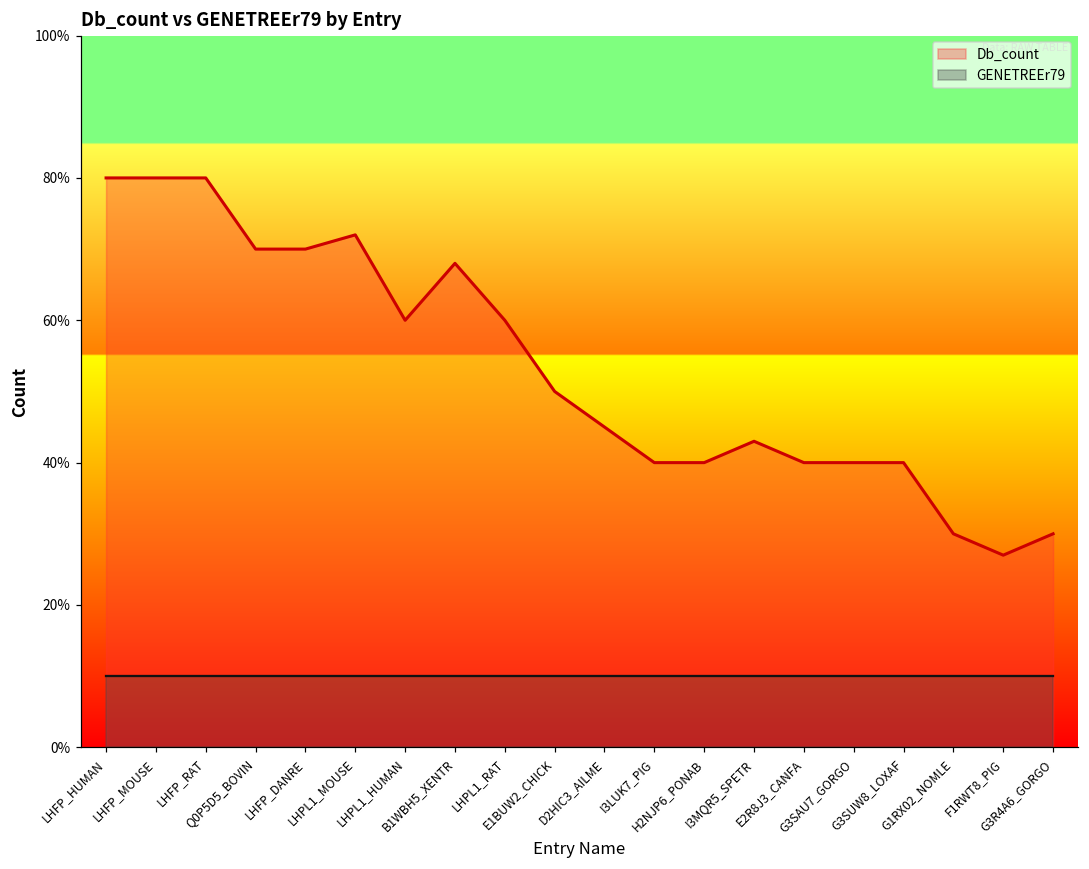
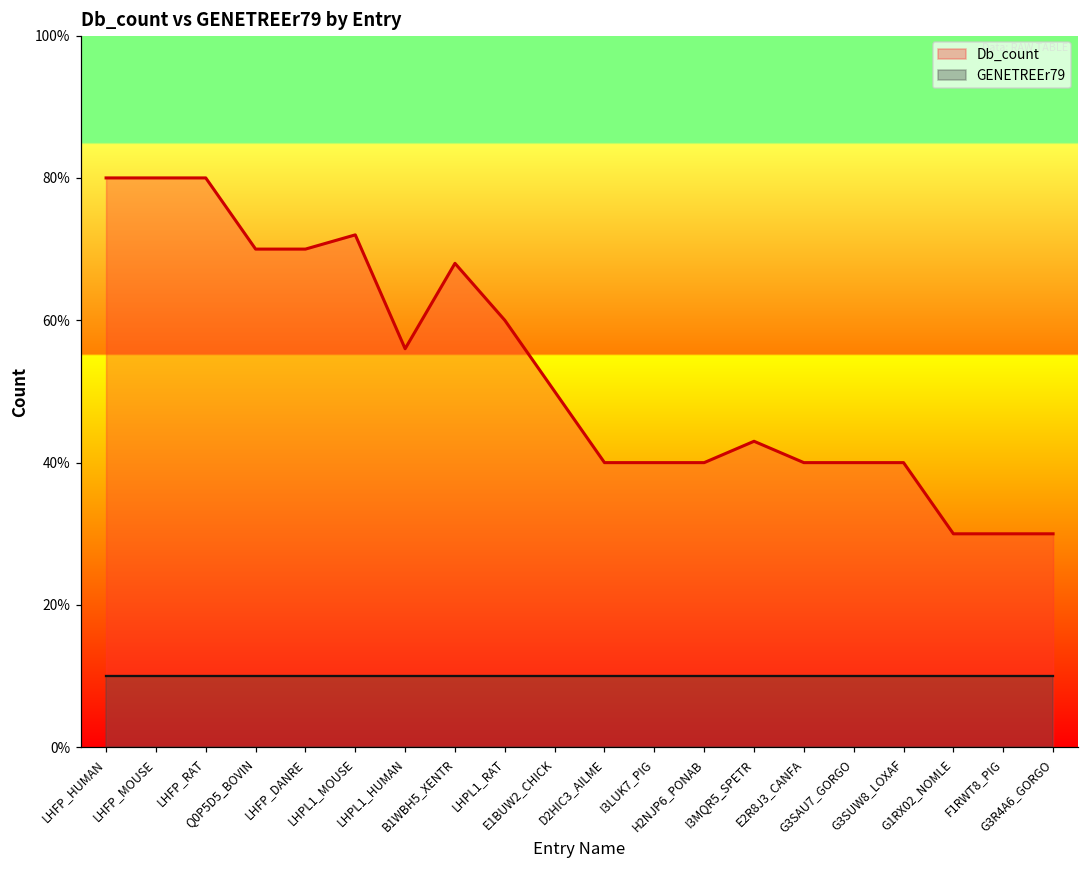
Db_count, LHPL1_HUMAN: 60% -> 56%
Db_count, D2HIC3_AILME: 45% -> 40%
Db_count, F1RWT8_PIG: 27% -> 30%
